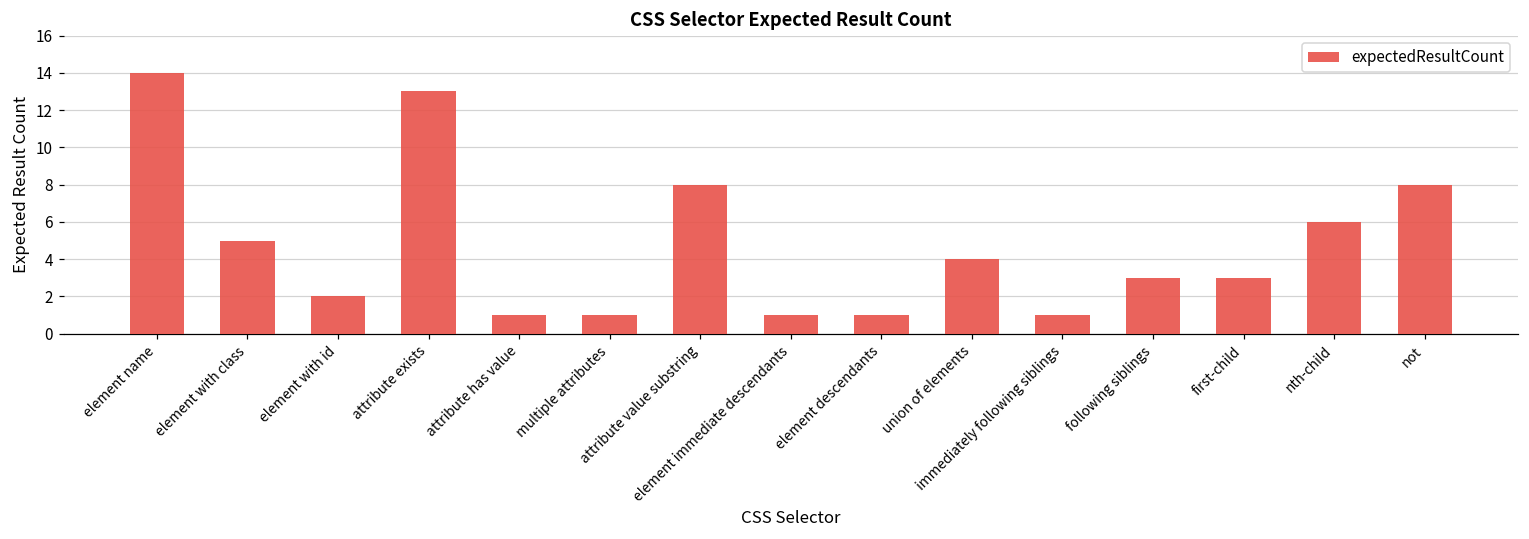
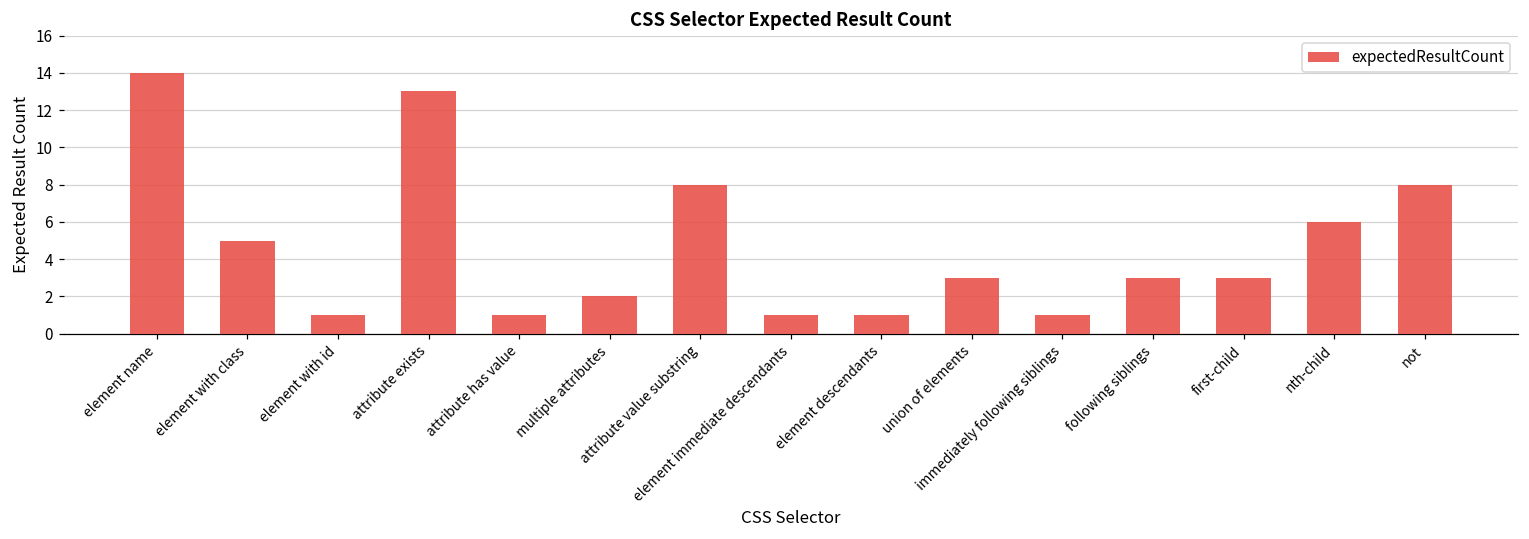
element with id: 2 -> 1
multiple attributes: 1 -> 2
union of elements: 4 -> 3
